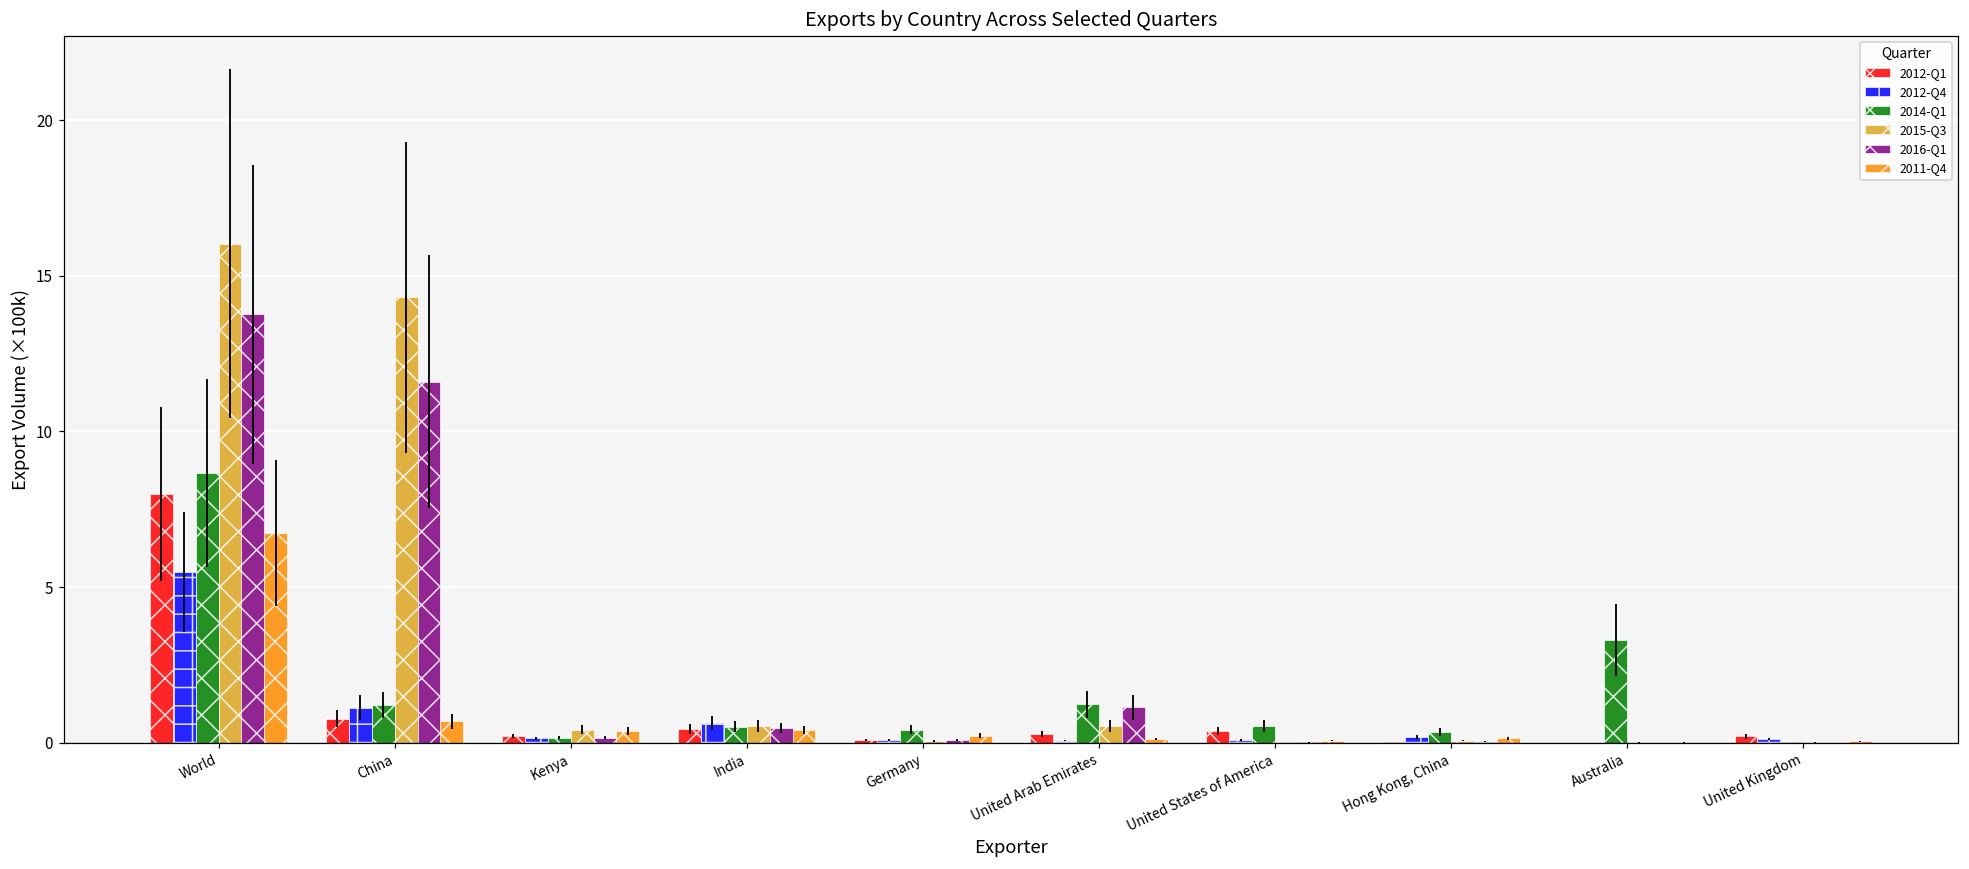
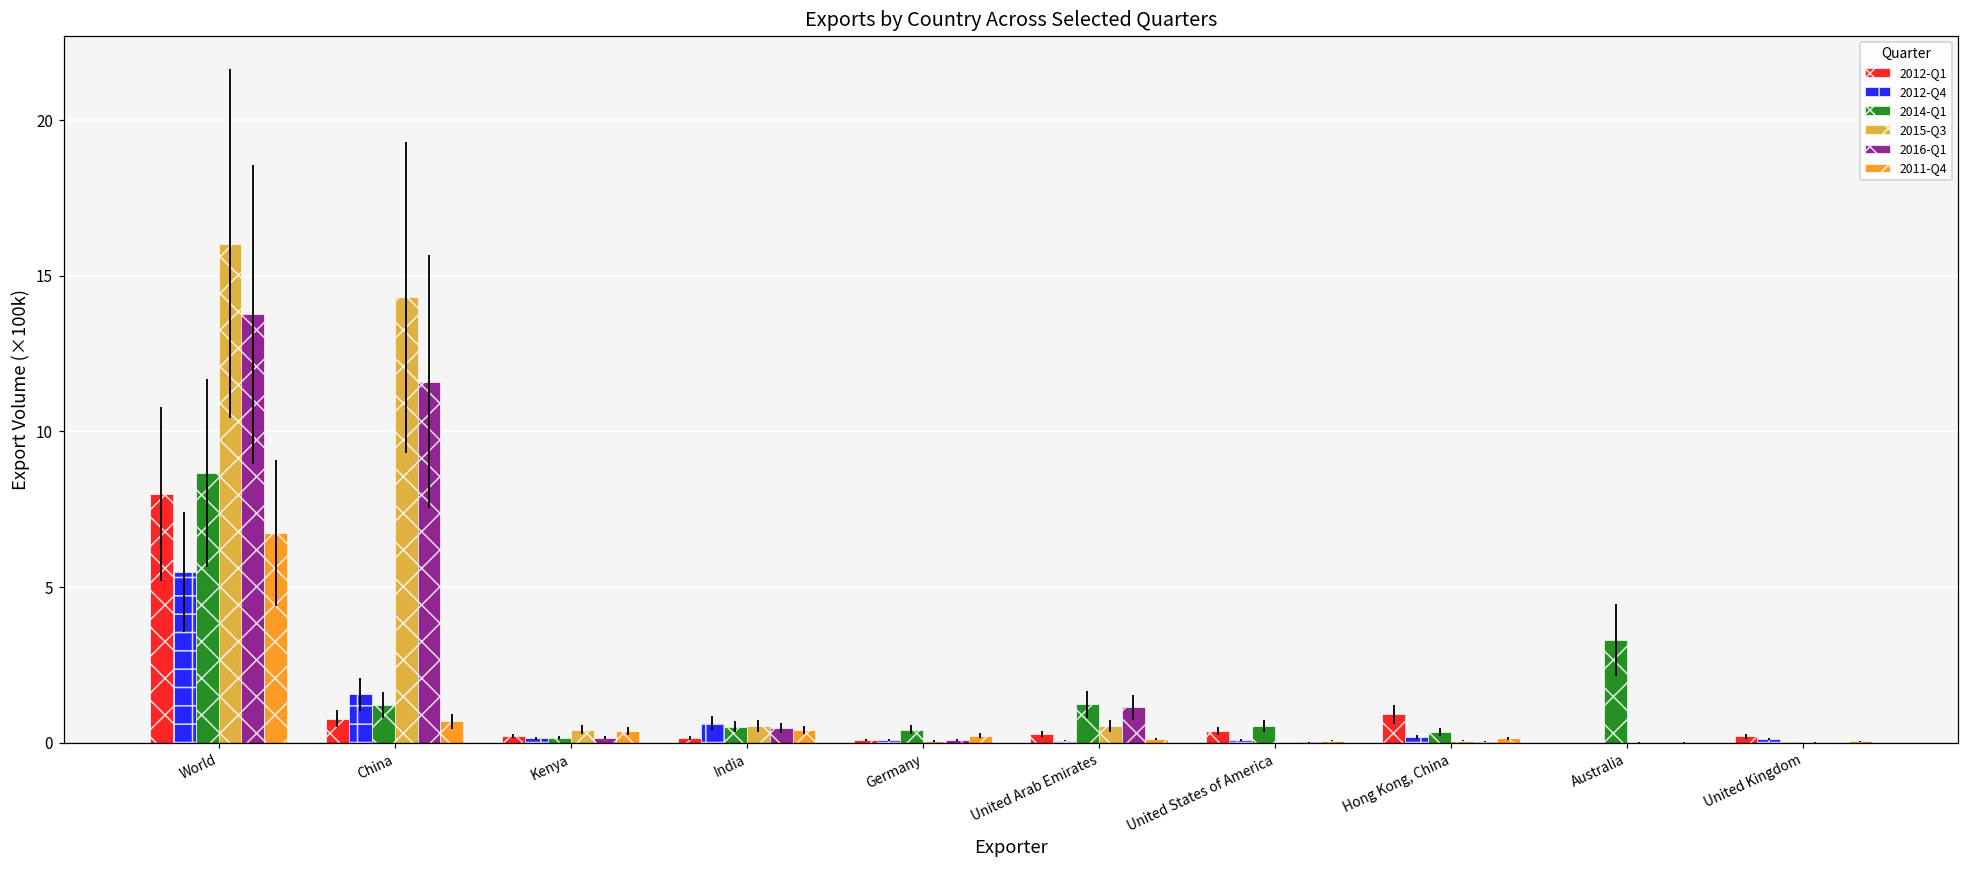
2012-Q4, China: 1.1 -> 1.5
2012-Q1, India: 0.4 -> 0.1
2012-Q1, Hong Kong, China: 0.0 -> 0.9
